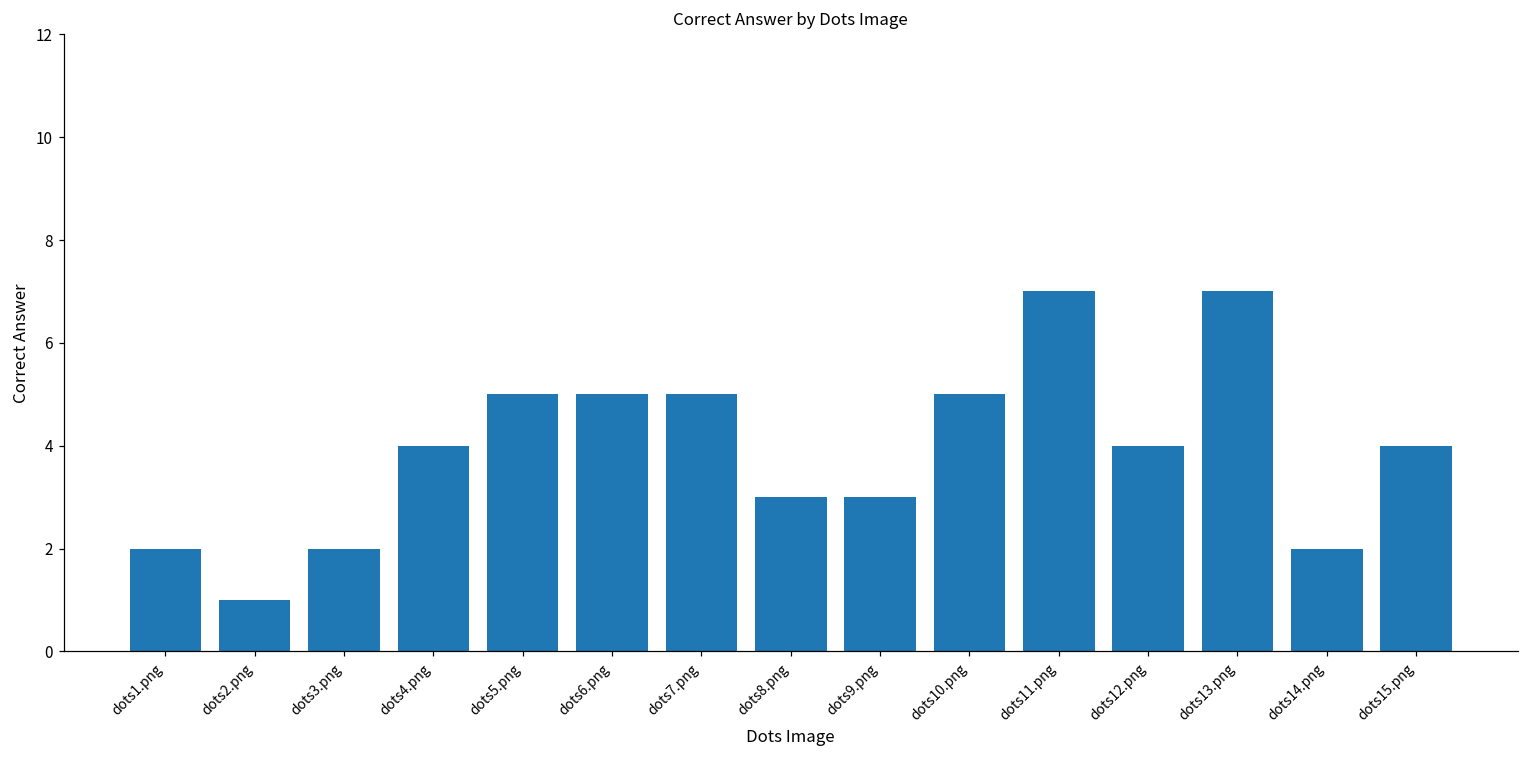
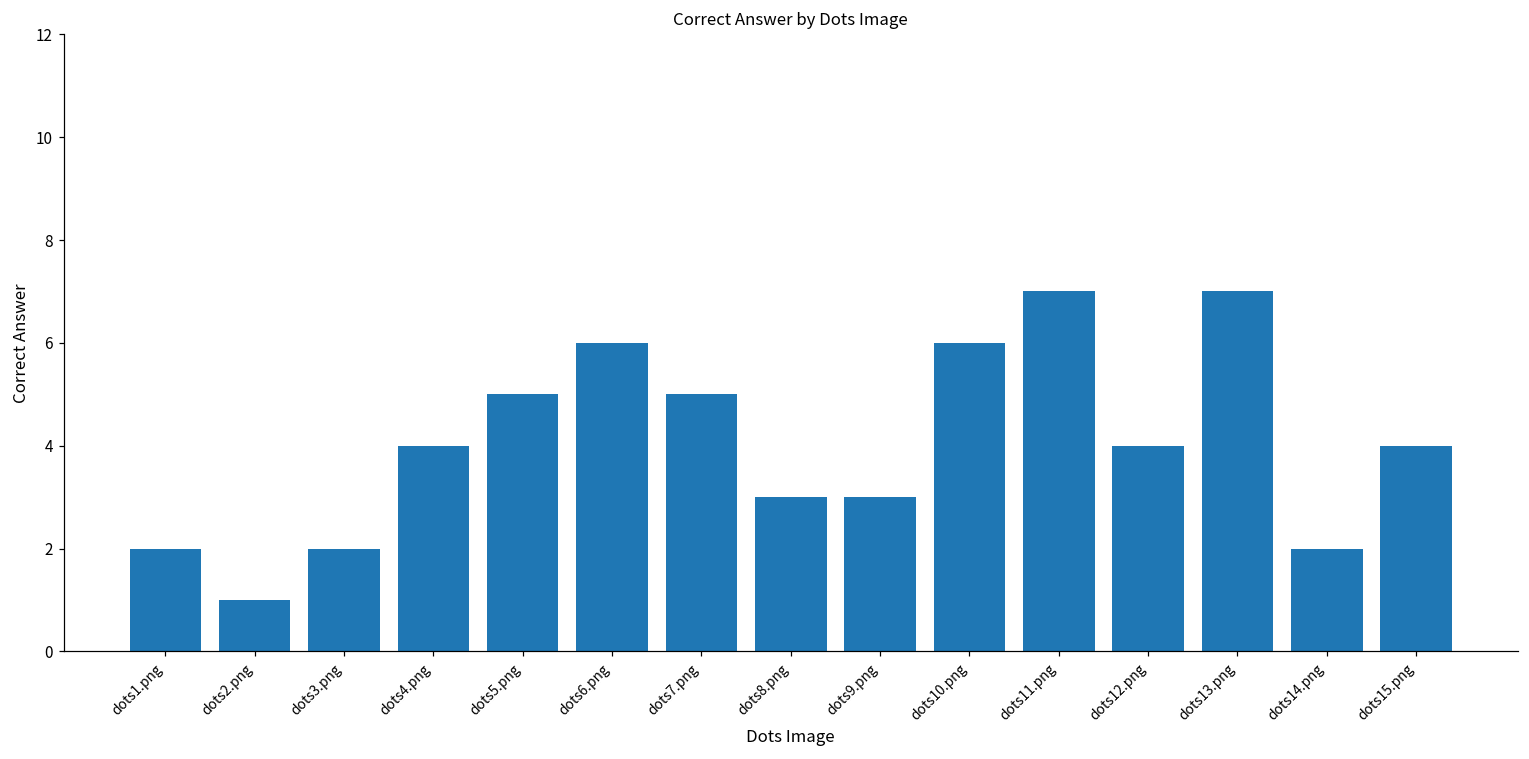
dots6.png: 5 -> 6
dots10.png: 5 -> 6
